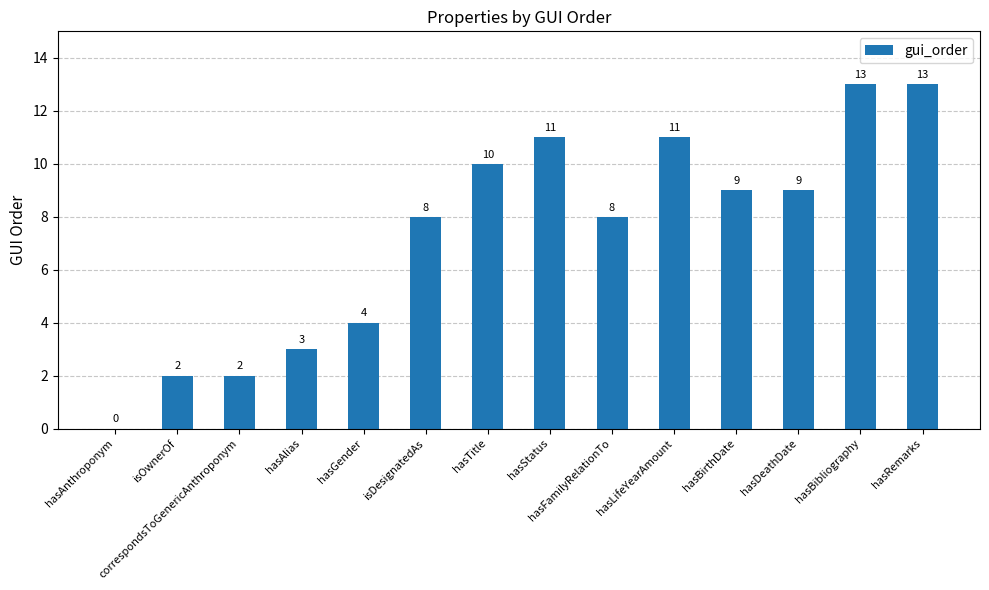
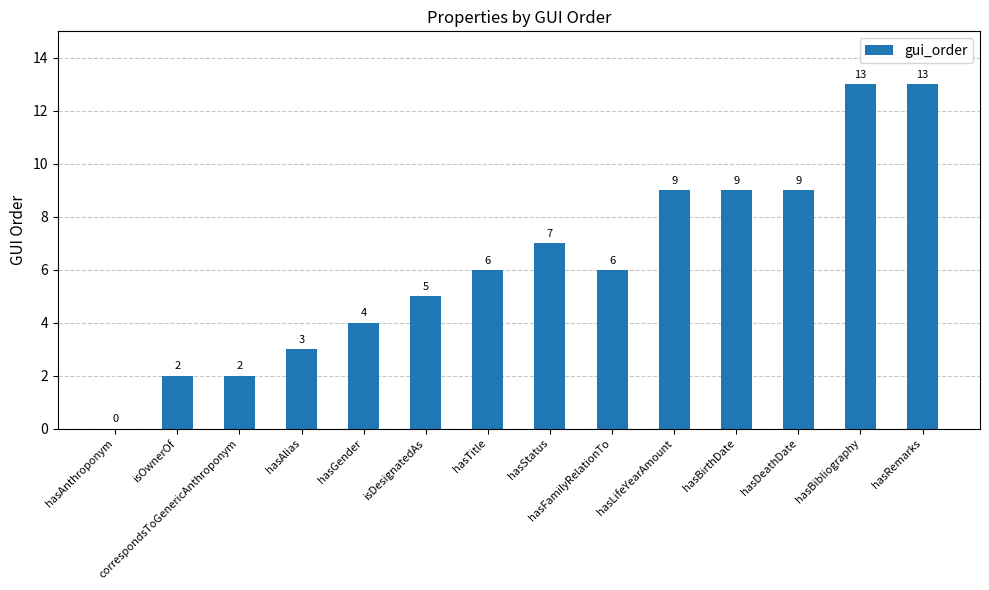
isDesignatedAs: 8 -> 5
hasTitle: 10 -> 6
hasStatus: 11 -> 7
hasFamilyRelationTo: 8 -> 6
hasLifeYearAmount: 11 -> 9
